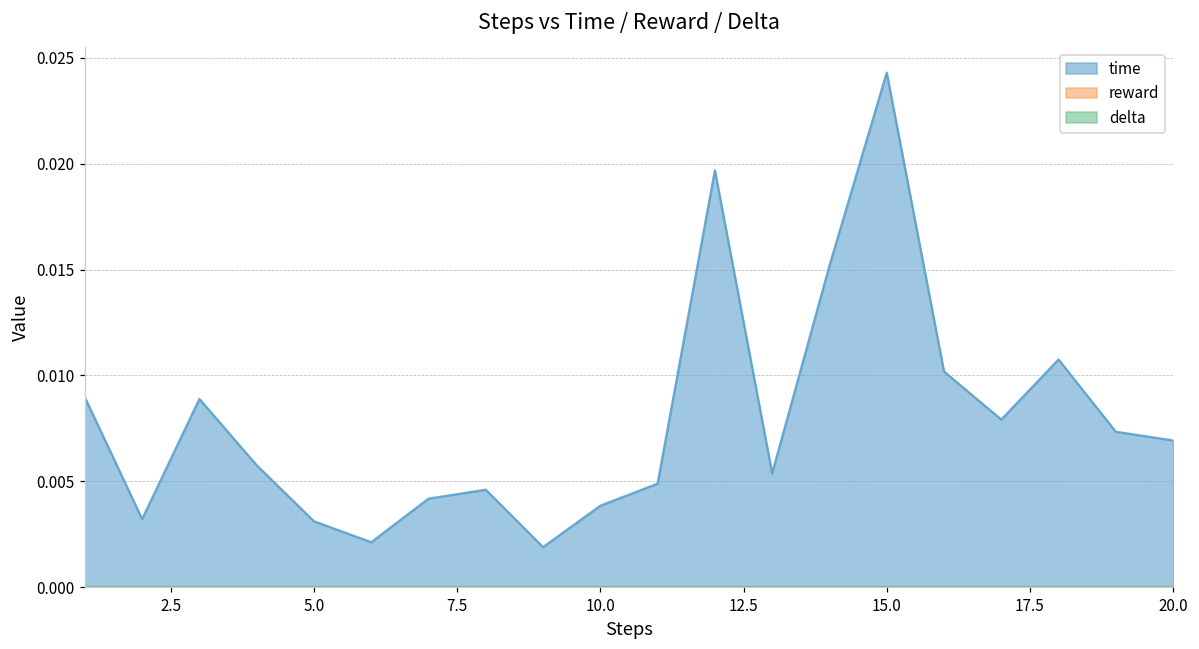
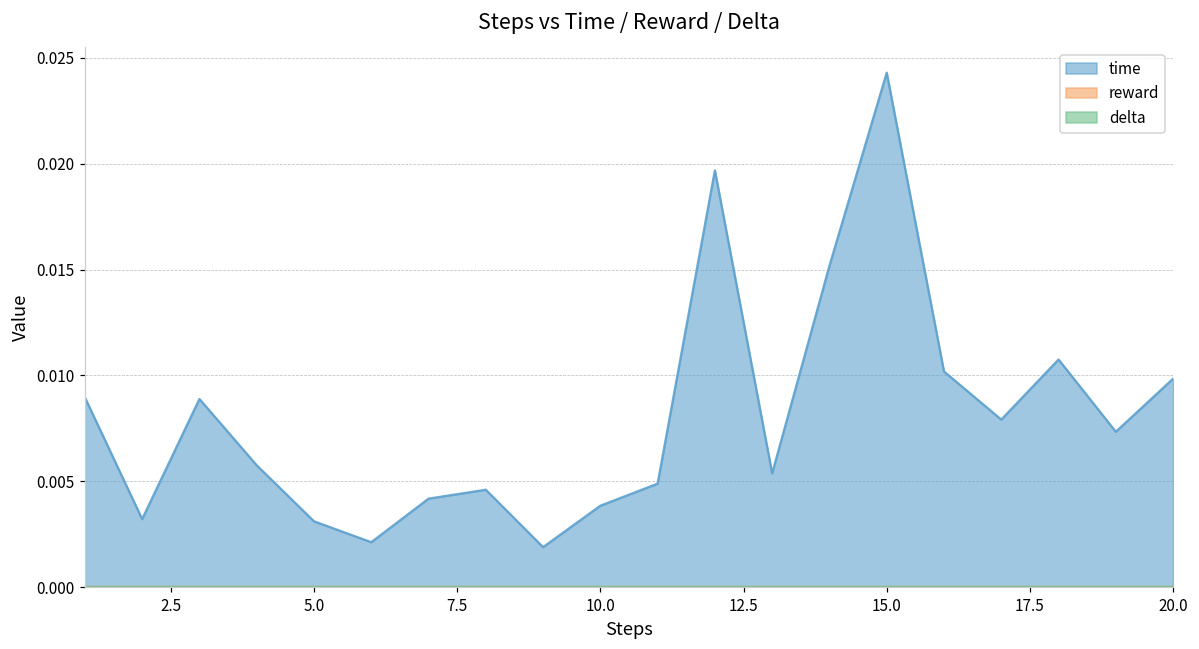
time, 20.0: 0.0069 -> 0.0098
